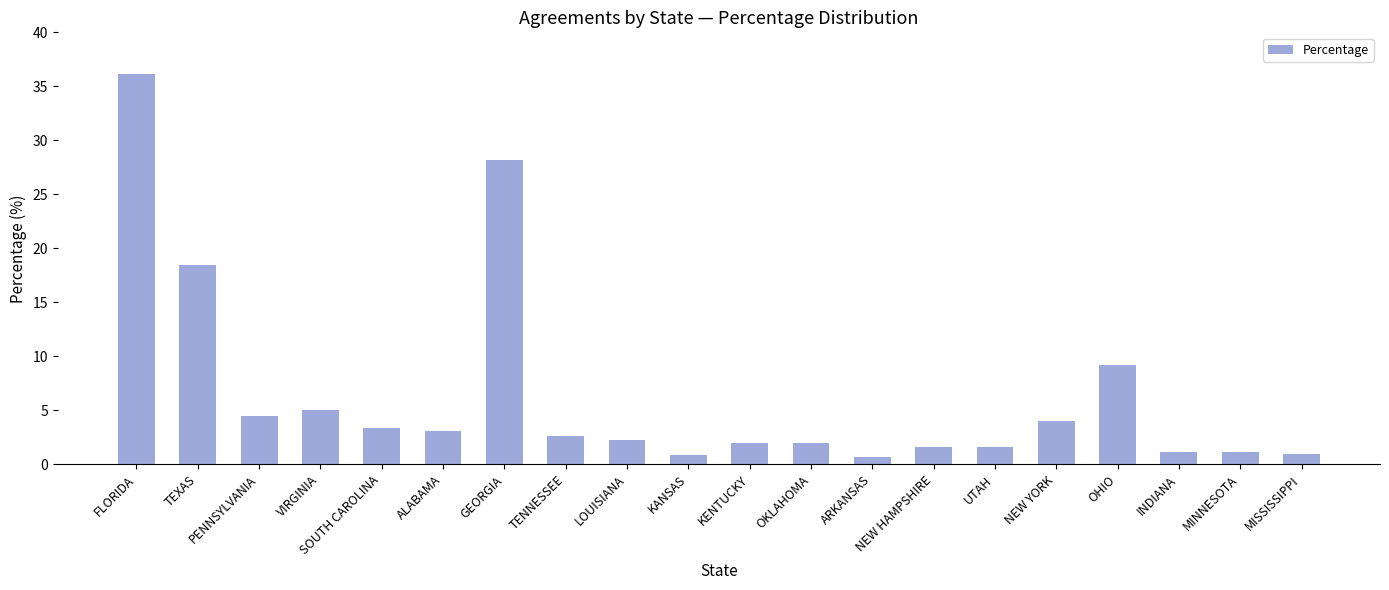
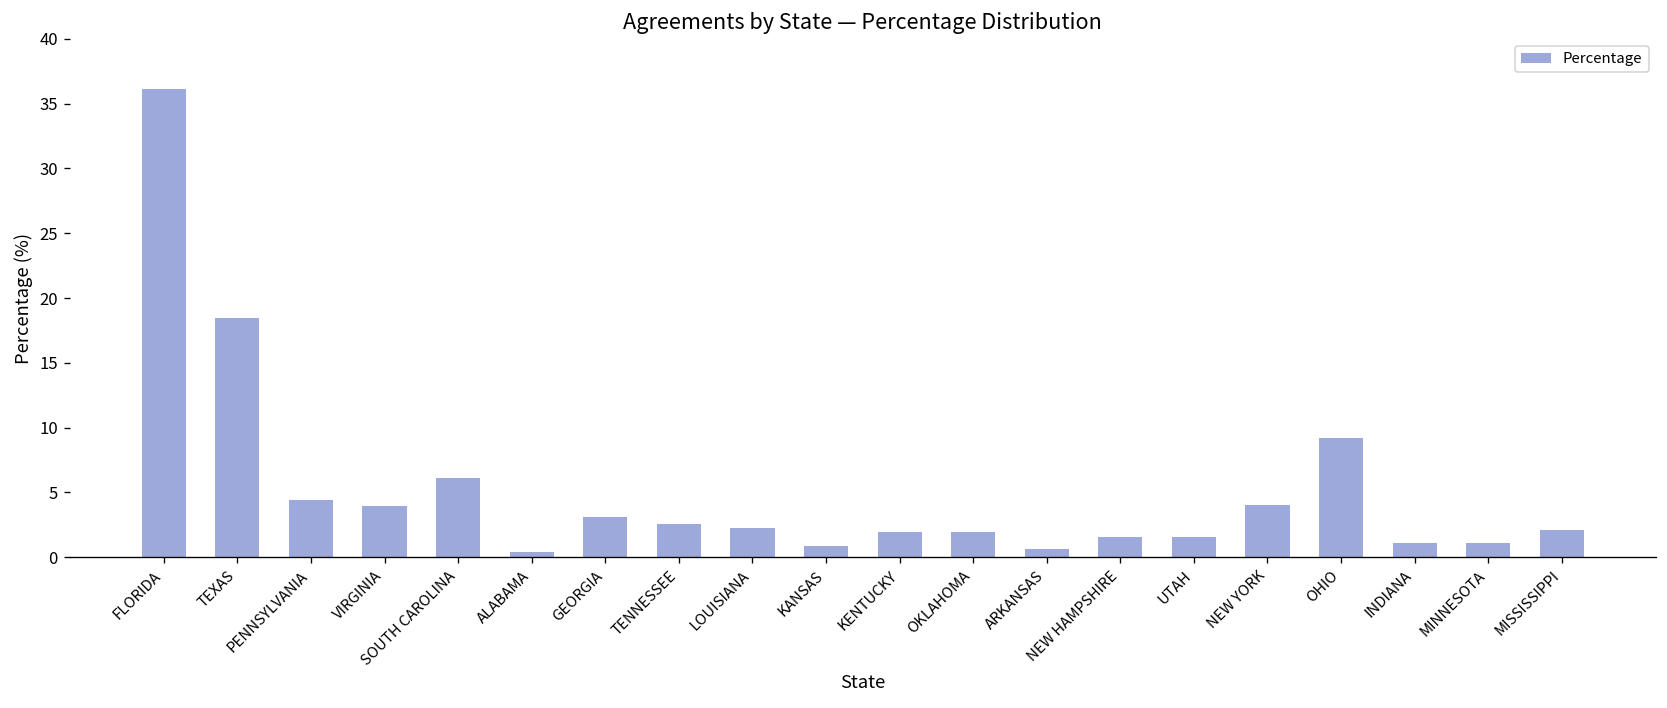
VIRGINIA: 5.0 -> 4.0
SOUTH CAROLINA: 3.3 -> 6.1
ALABAMA: 3.1 -> 0.4
GEORGIA: 28.2 -> 3.1
MISSISSIPPI: 1.0 -> 2.1
